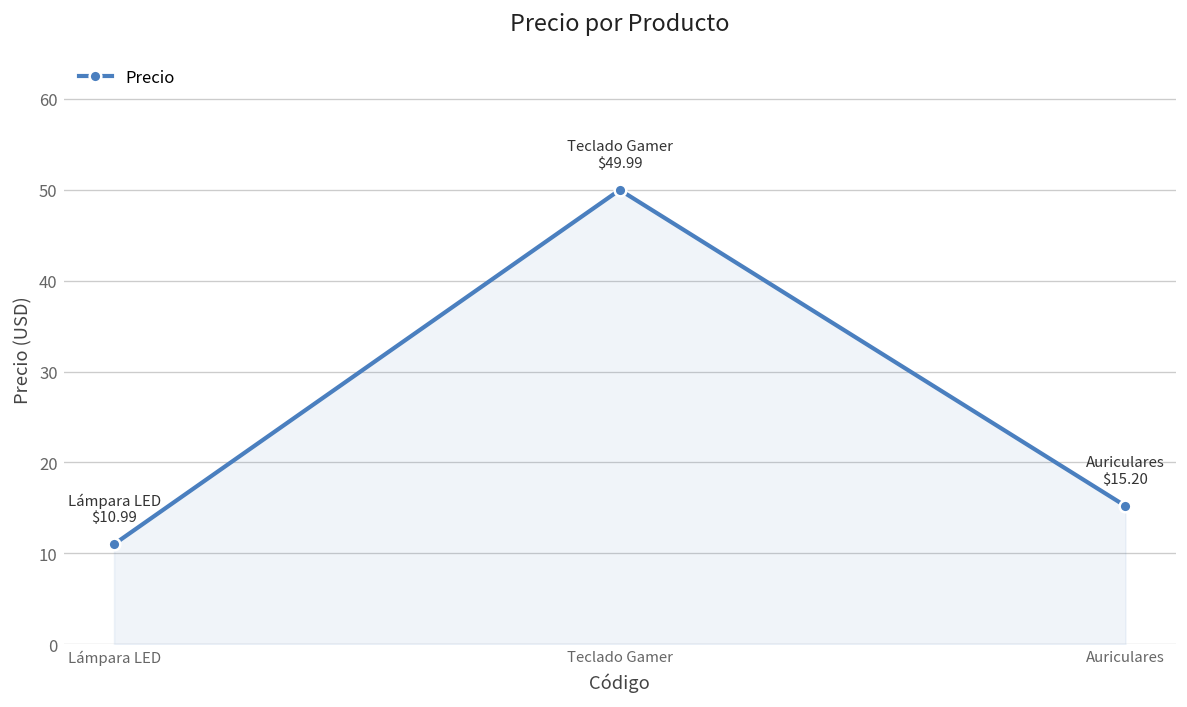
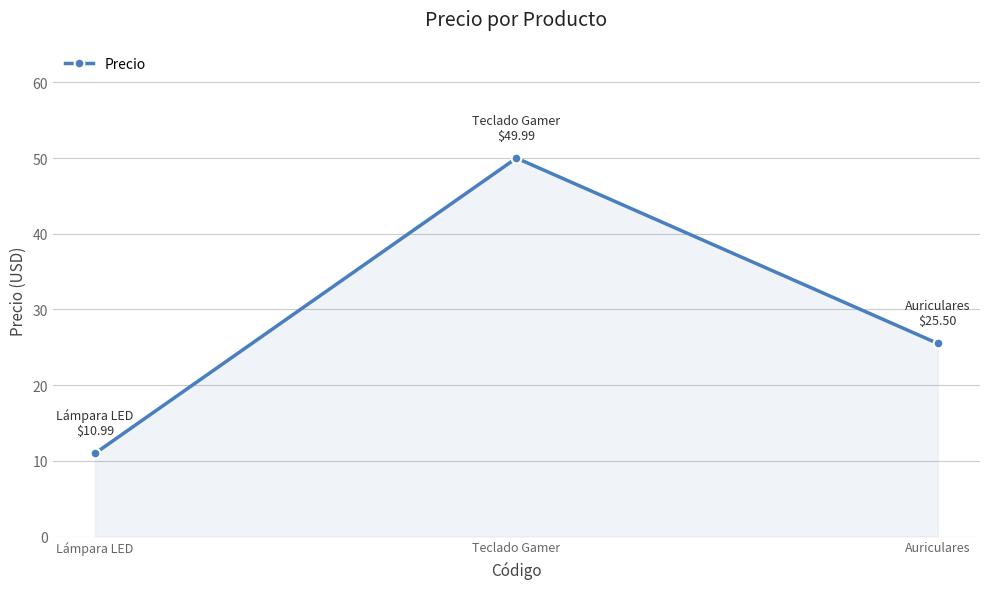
Auriculares: $15.20 -> $25.50
